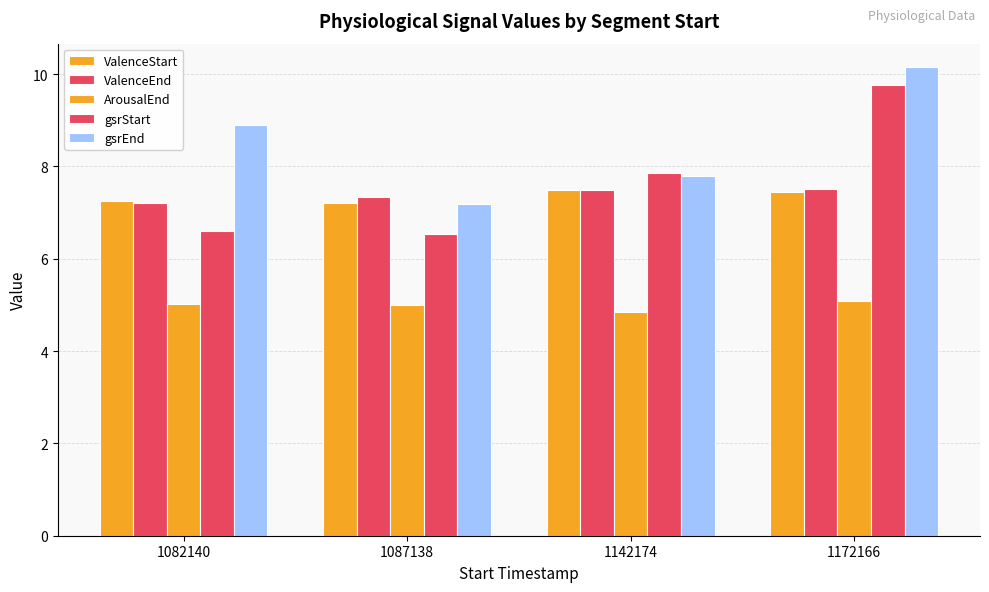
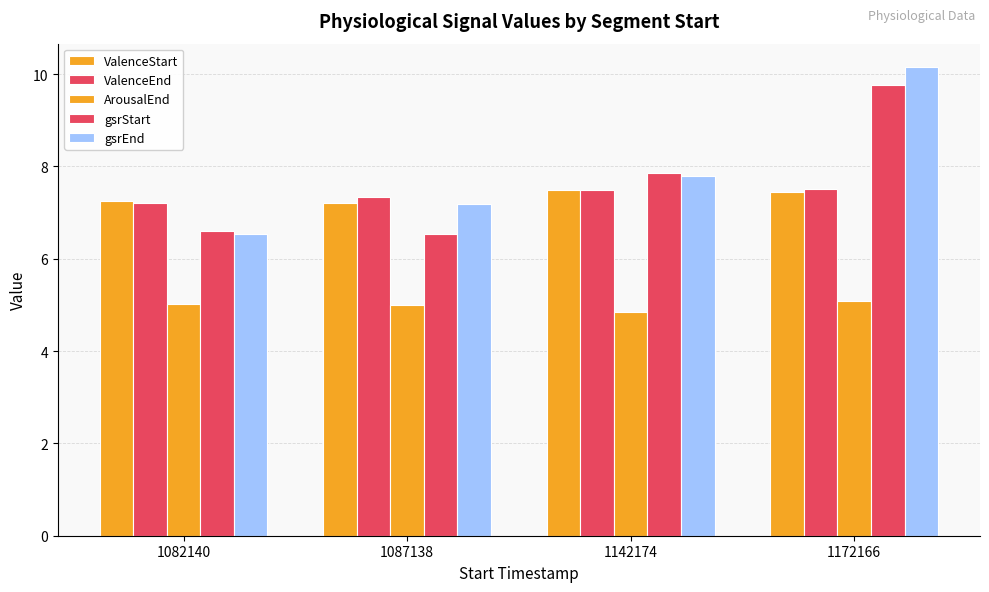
gsrEnd, 1082140: 8.9 -> 6.5
